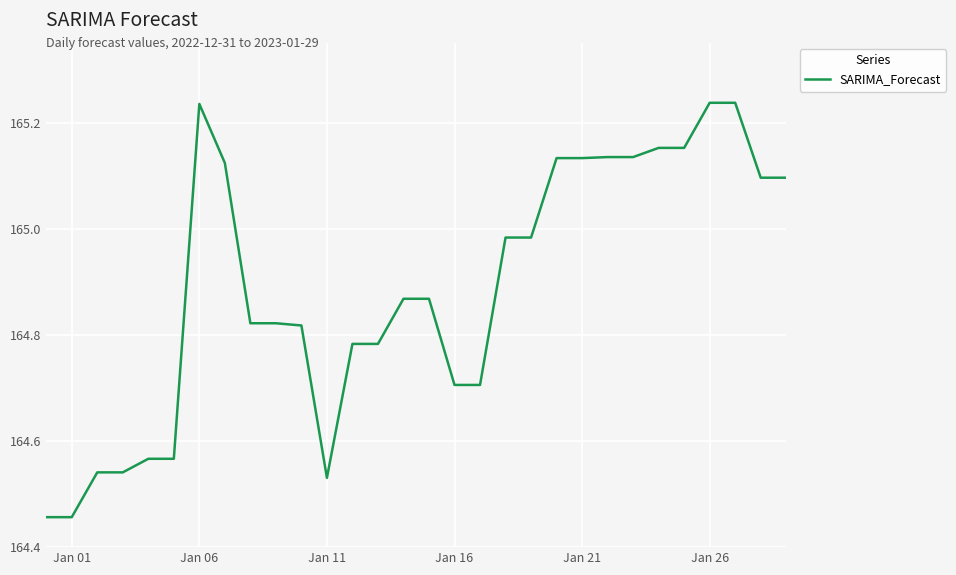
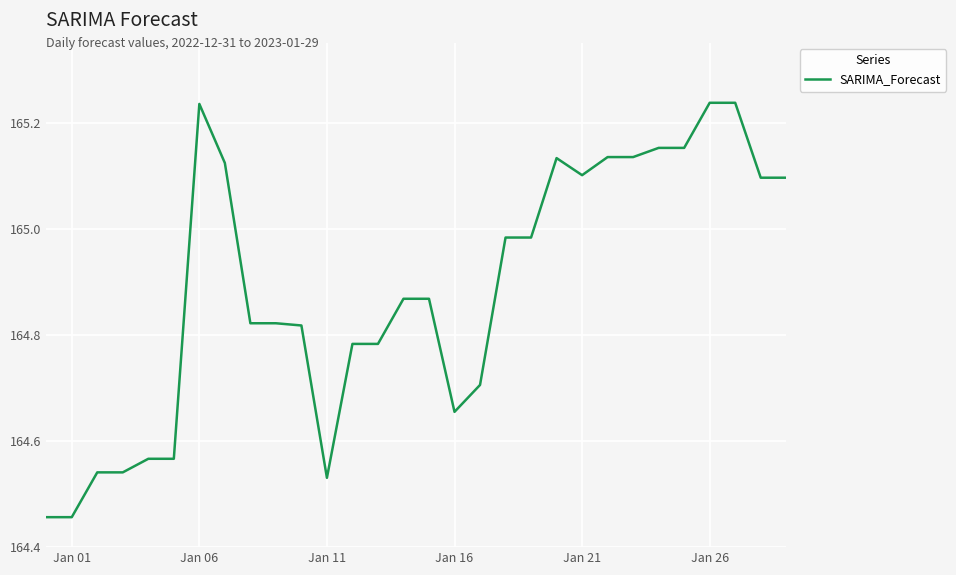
Jan 16: 164.71 -> 164.65
Jan 21: 165.13 -> 165.10
